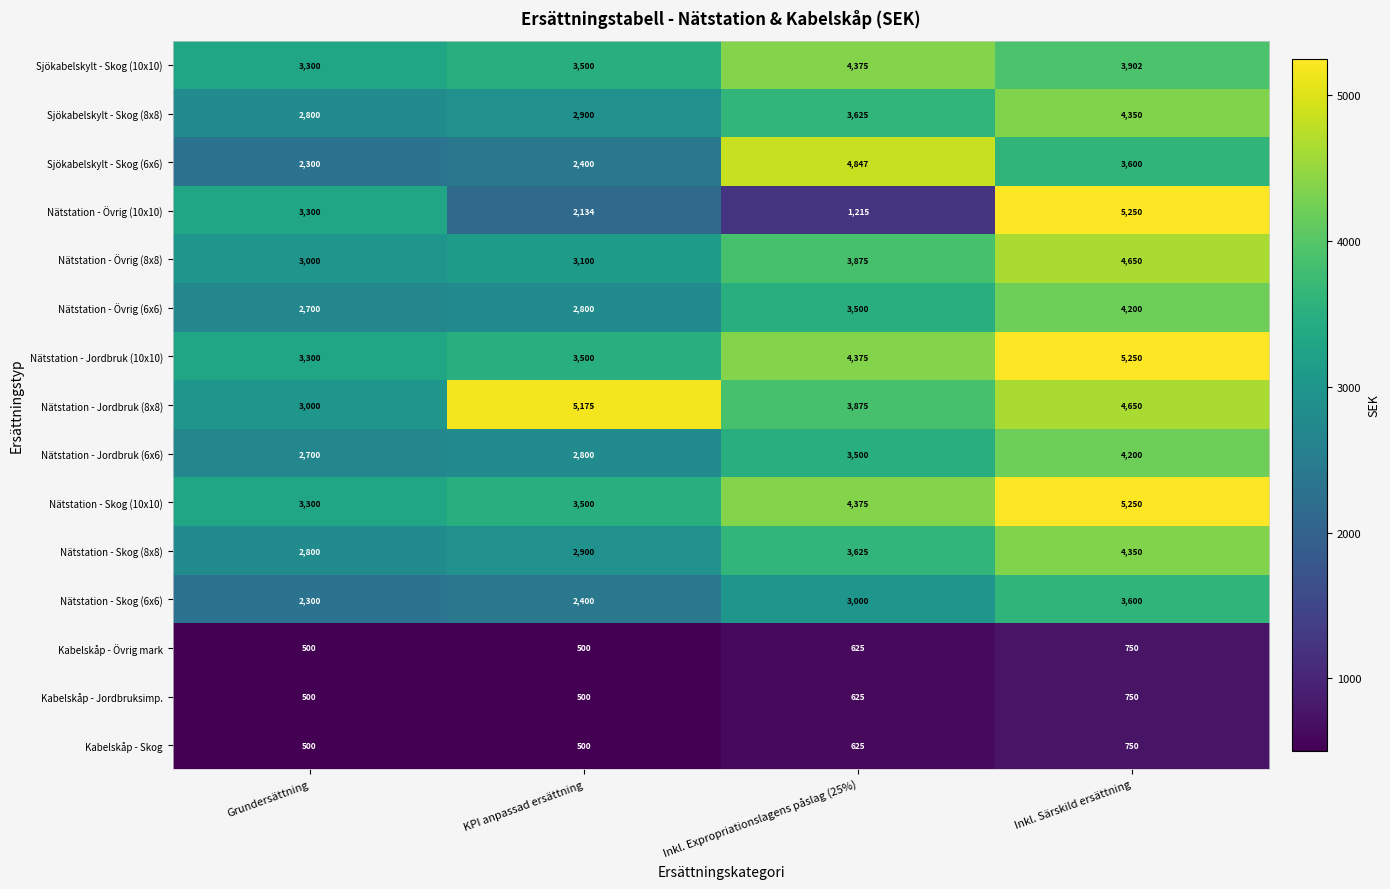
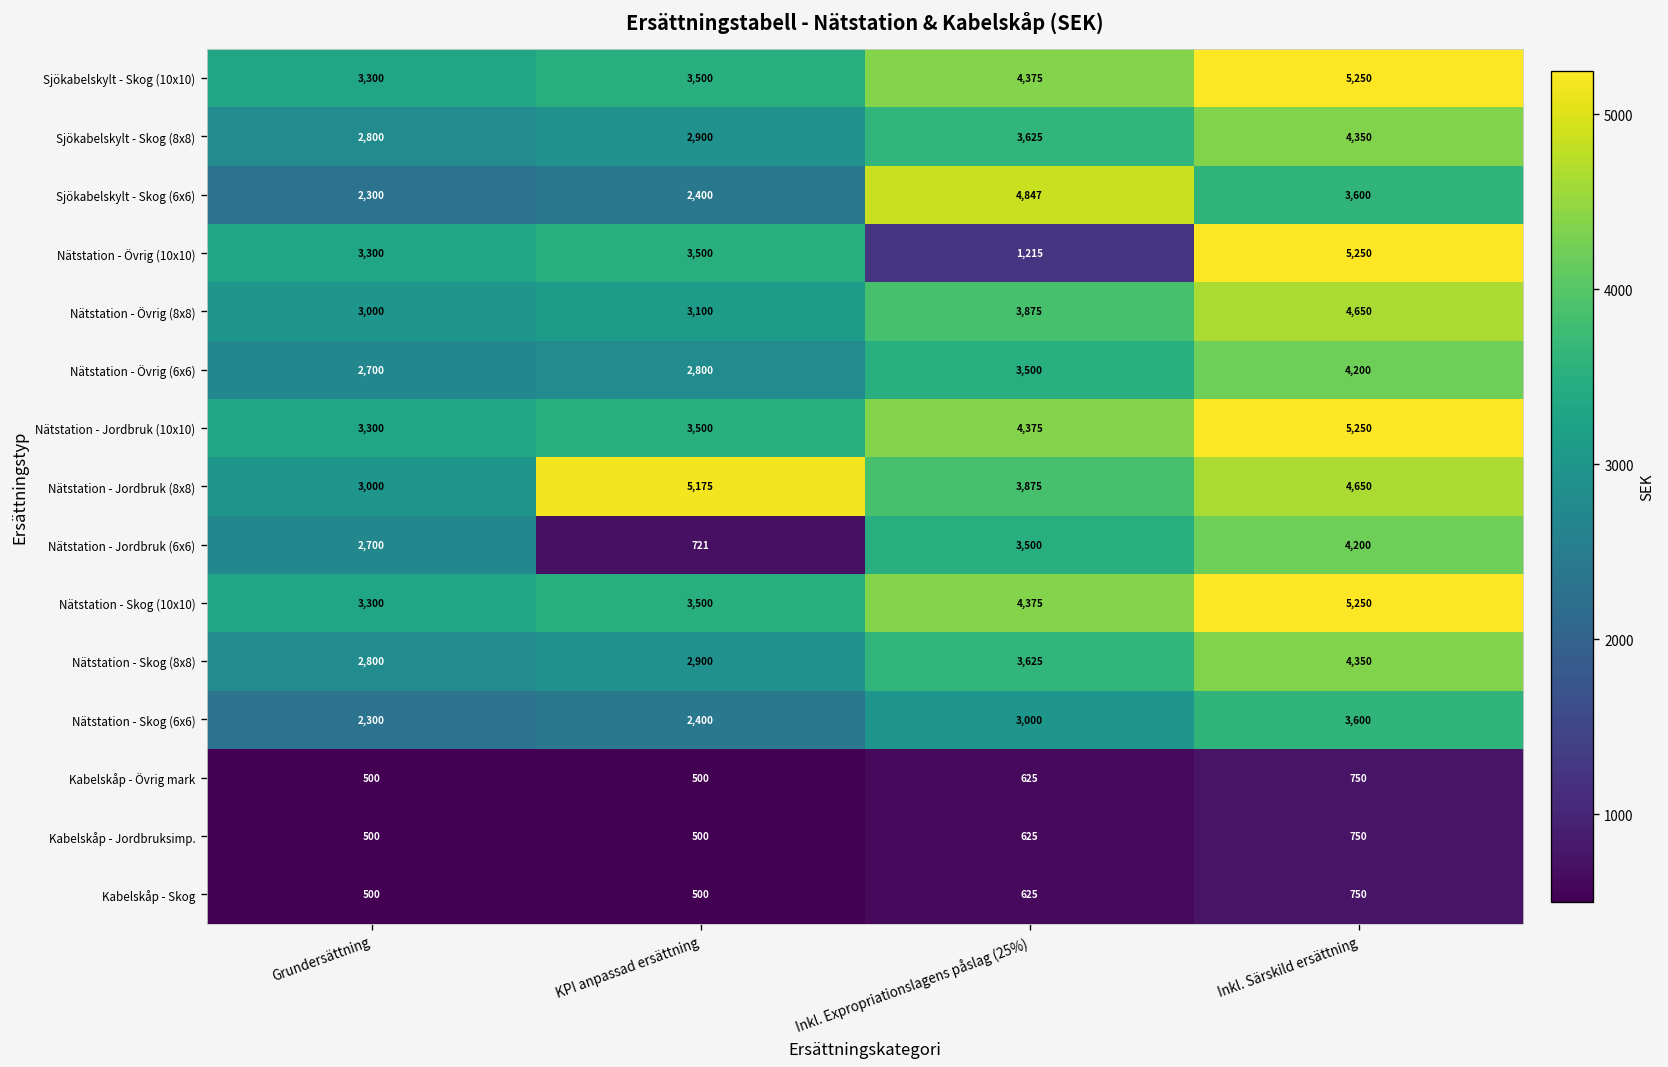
Sjökabelskylt - Skog (10x10), Inkl. Särskild ersättning: 3,902 -> 5,250
Nätstation - Övrig (10x10), KPI anpassad ersättning: 2,134 -> 3,500
Nätstation - Jordbruk (6x6), KPI anpassad ersättning: 2,800 -> 721
